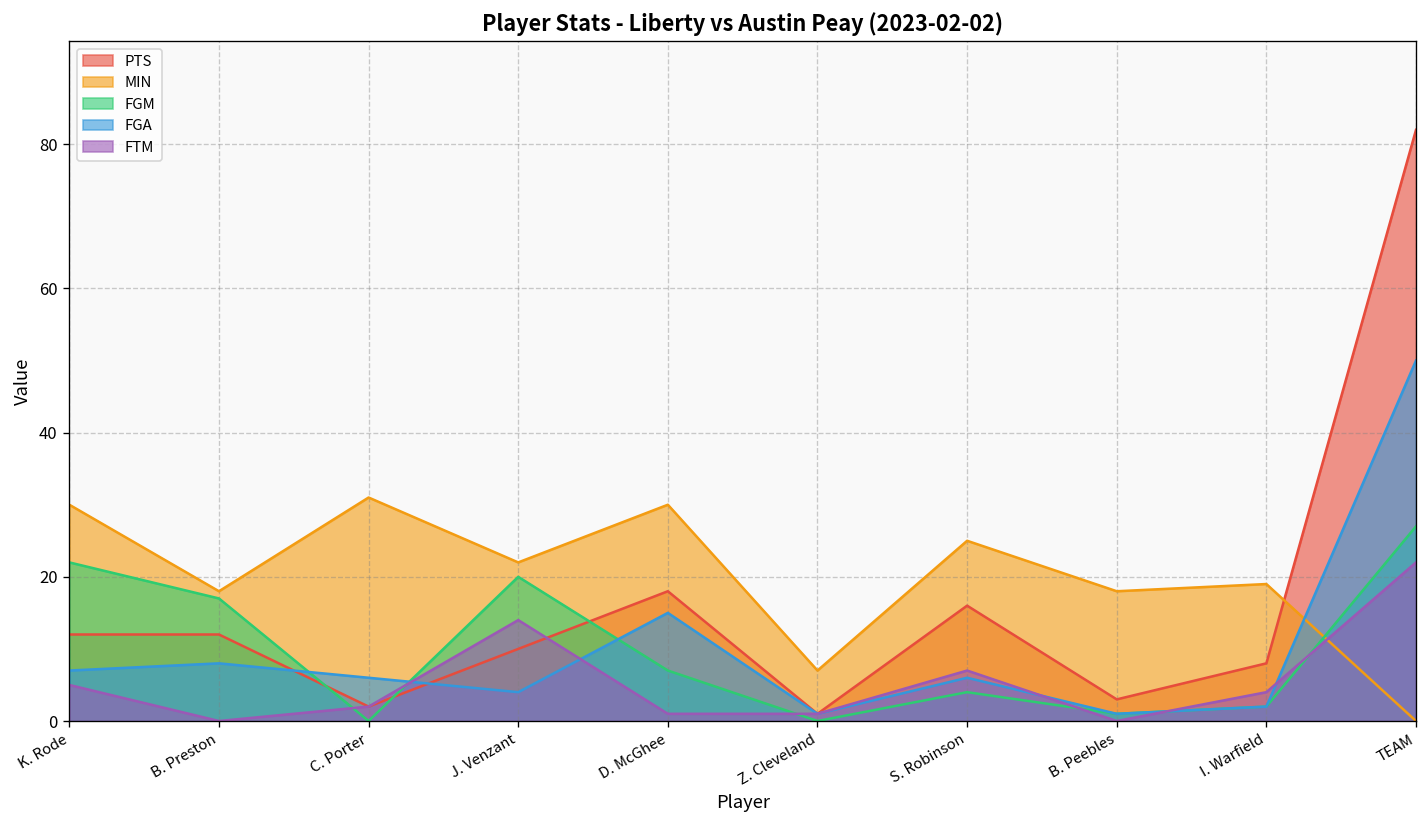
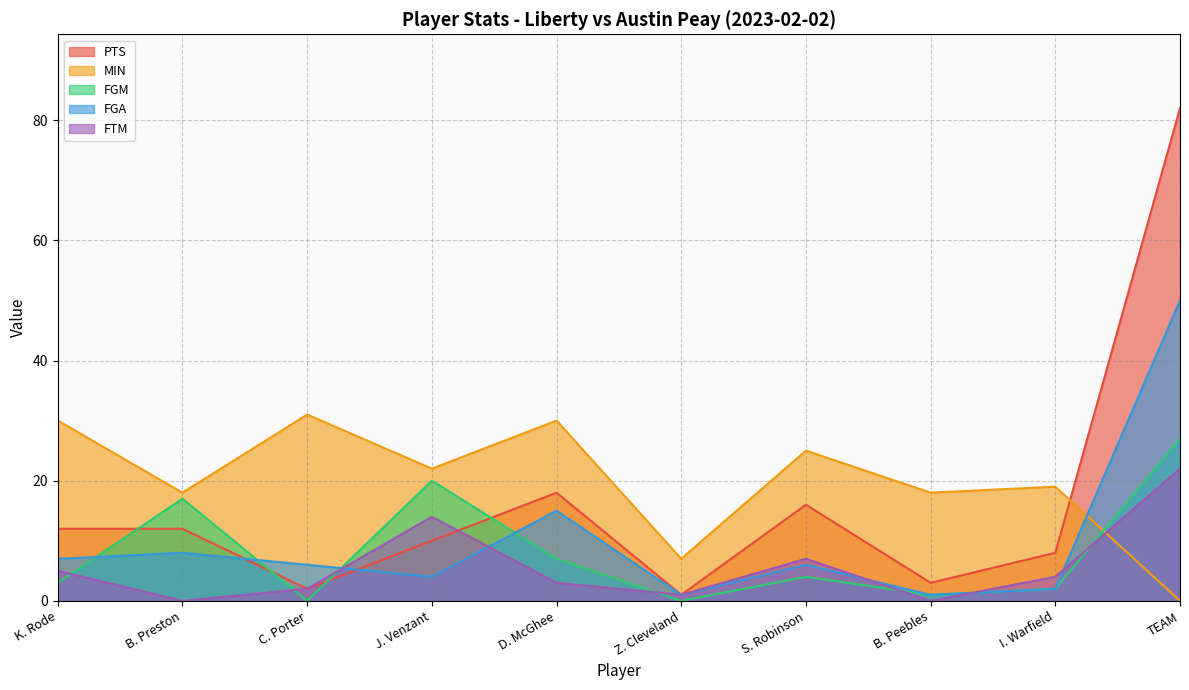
FGM, K. Rode: 22 -> 3
FTM, D. McGhee: 1 -> 3
